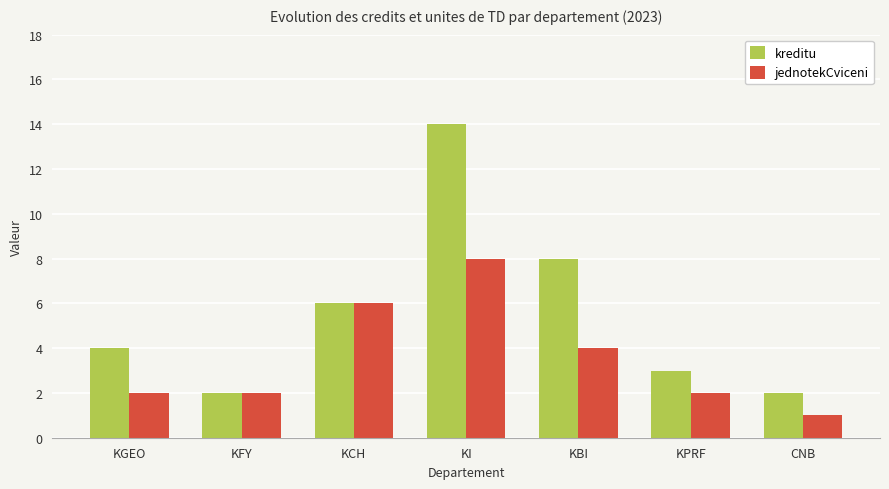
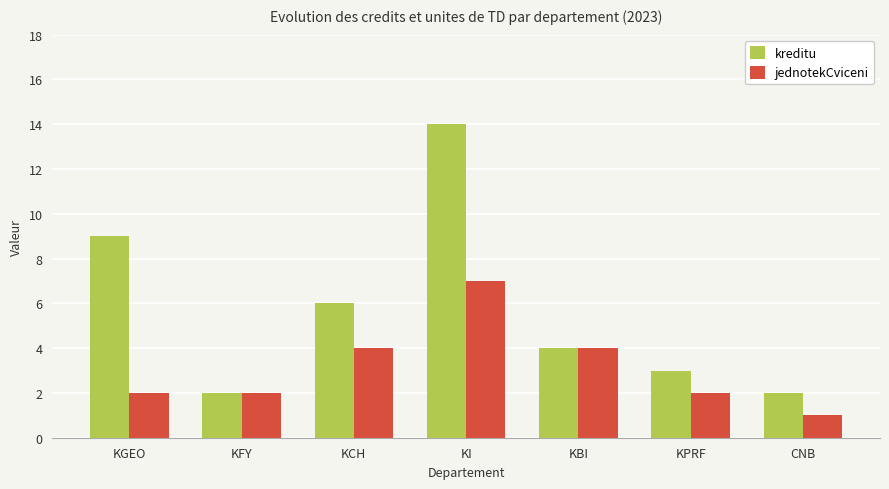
kreditu, KGEO: 4 -> 9
jednotekCviceni, KCH: 6 -> 4
jednotekCviceni, KI: 8 -> 7
kreditu, KBI: 8 -> 4
